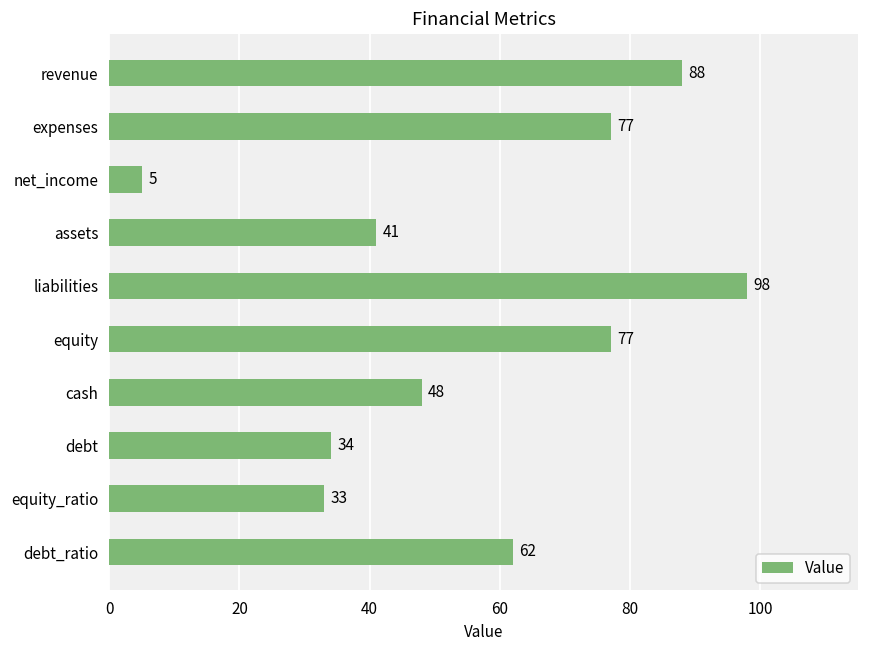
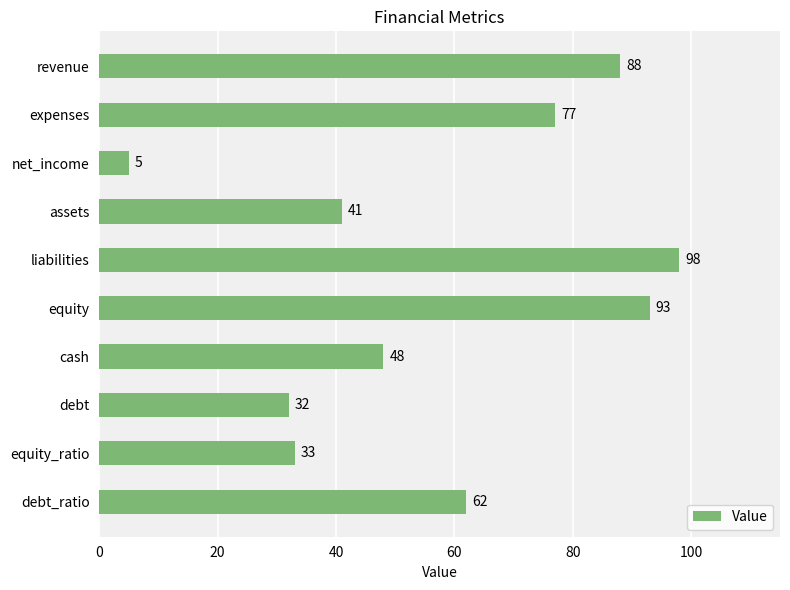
equity: 77 -> 93
debt: 34 -> 32
